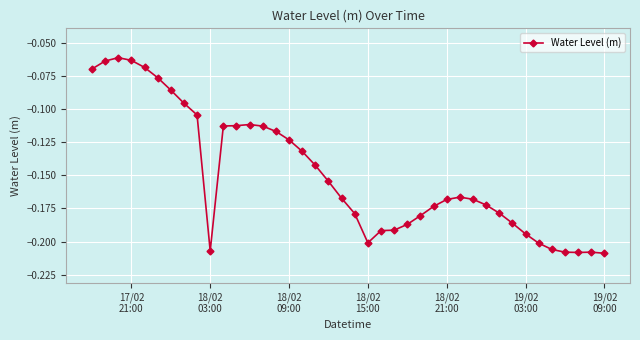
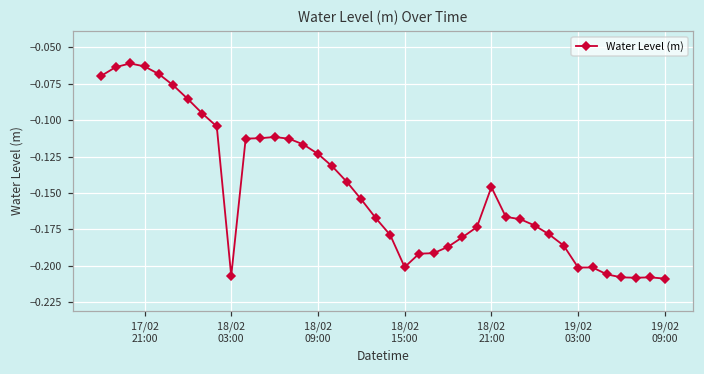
18/02 21:00: -0.168 -> -0.146
19/02 03:00: -0.194 -> -0.201
